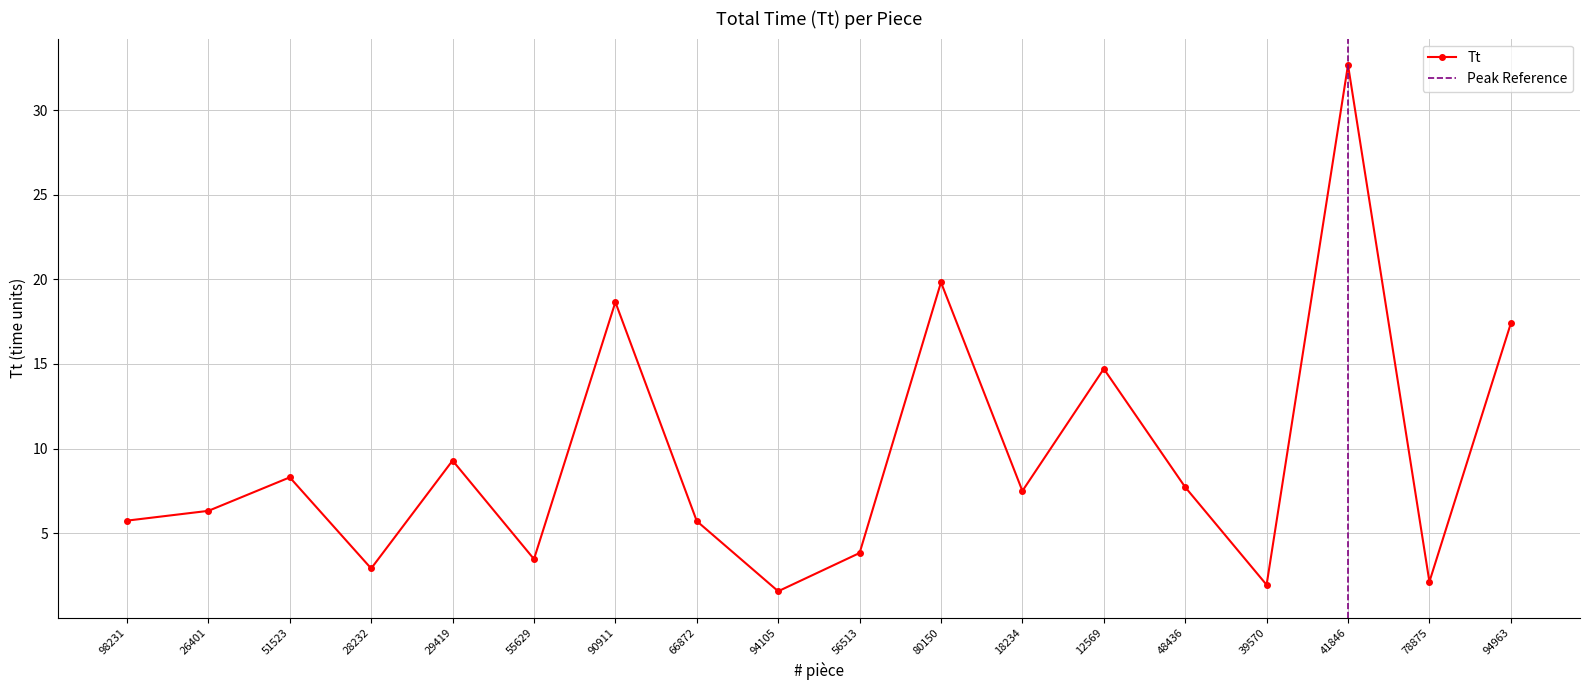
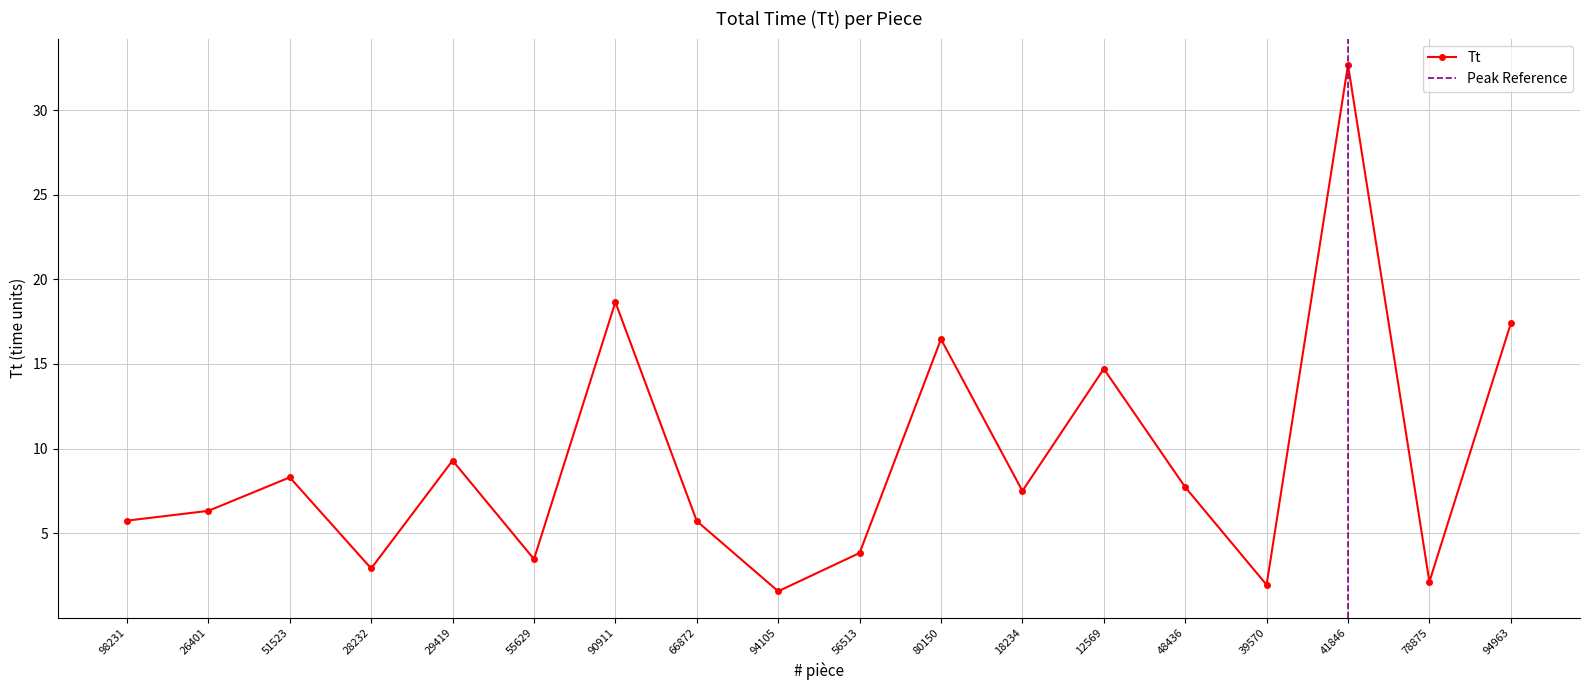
80150: 19.8 -> 16.5
